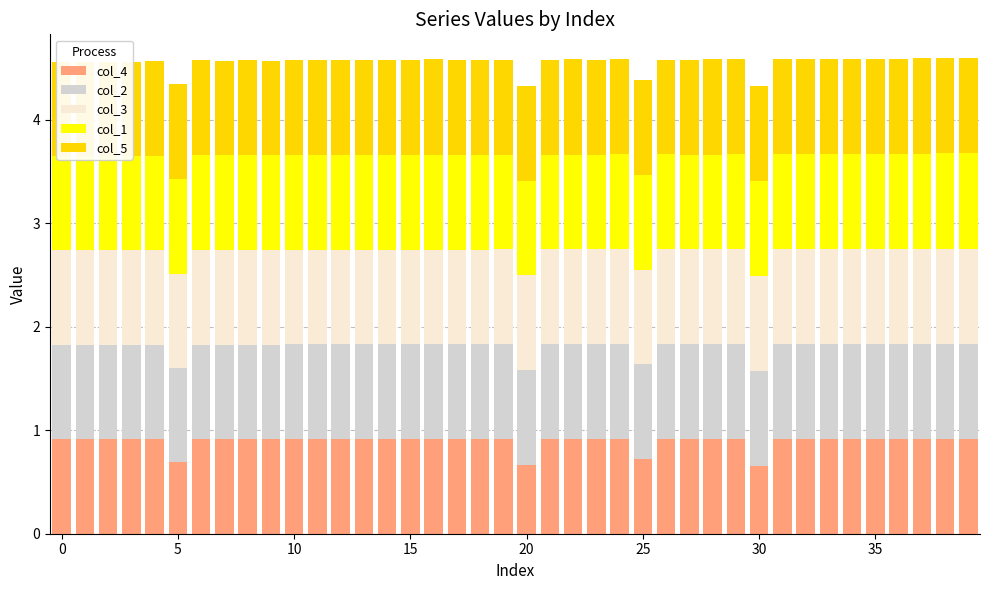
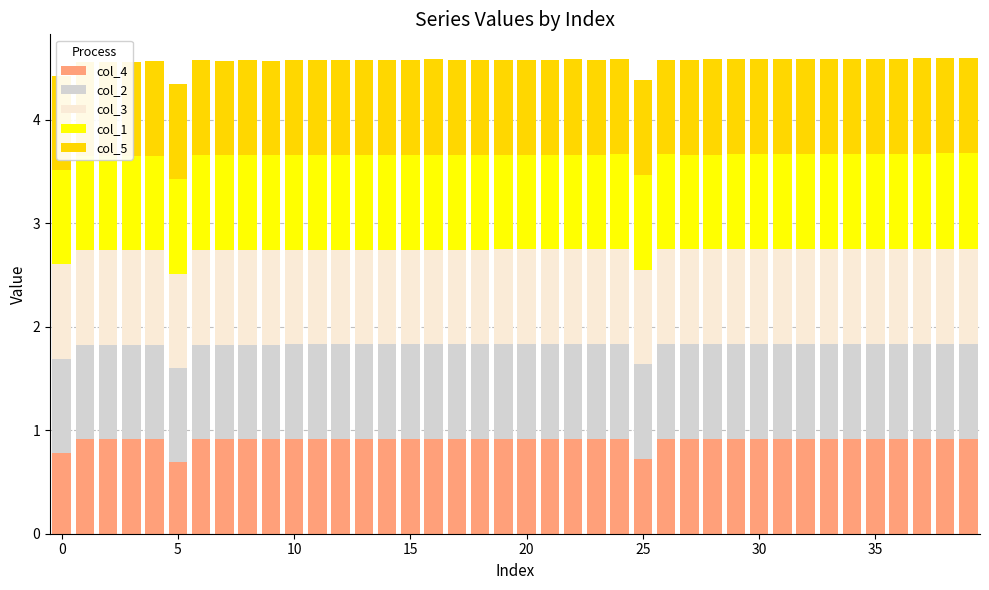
col_4, 0: 0.91 -> 0.78
col_4, 20: 0.66 -> 0.91
col_4, 30: 0.66 -> 0.92
